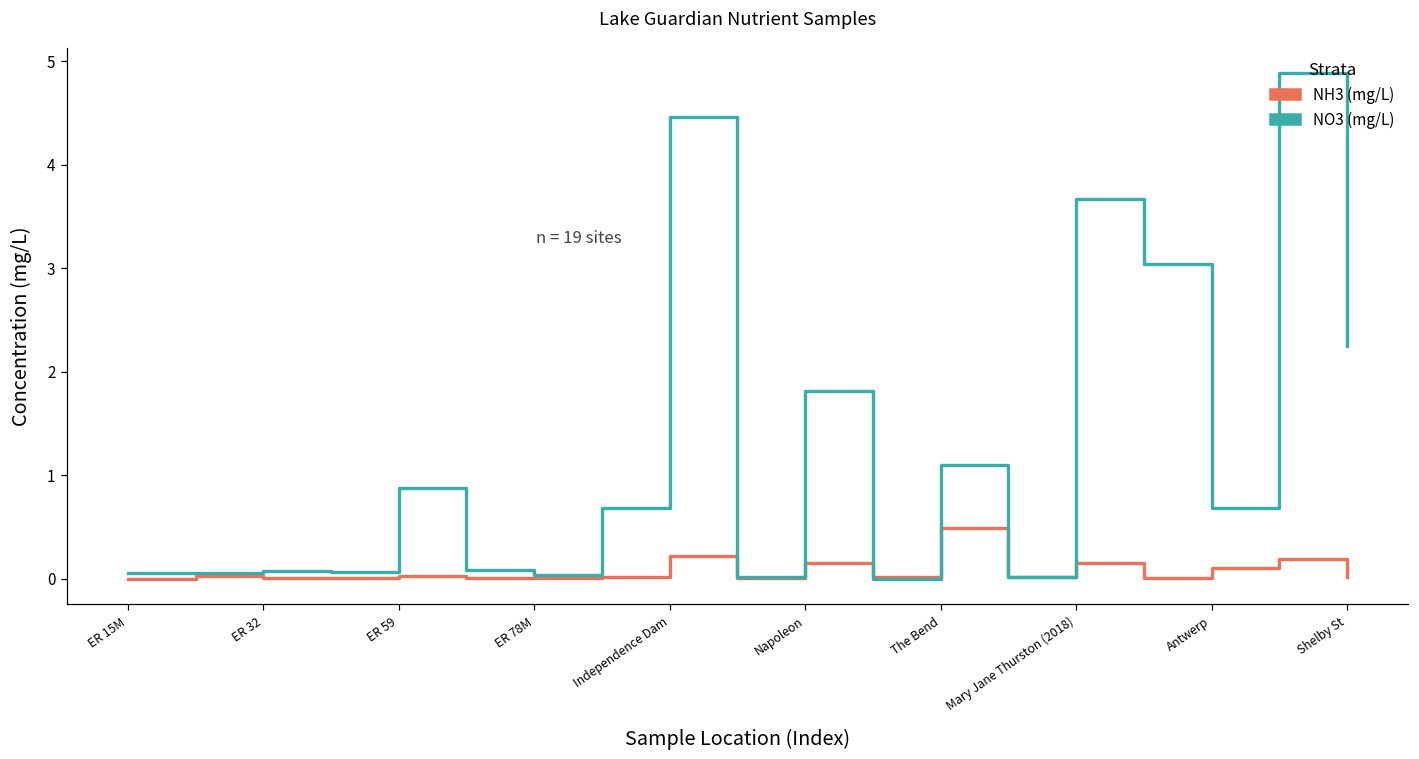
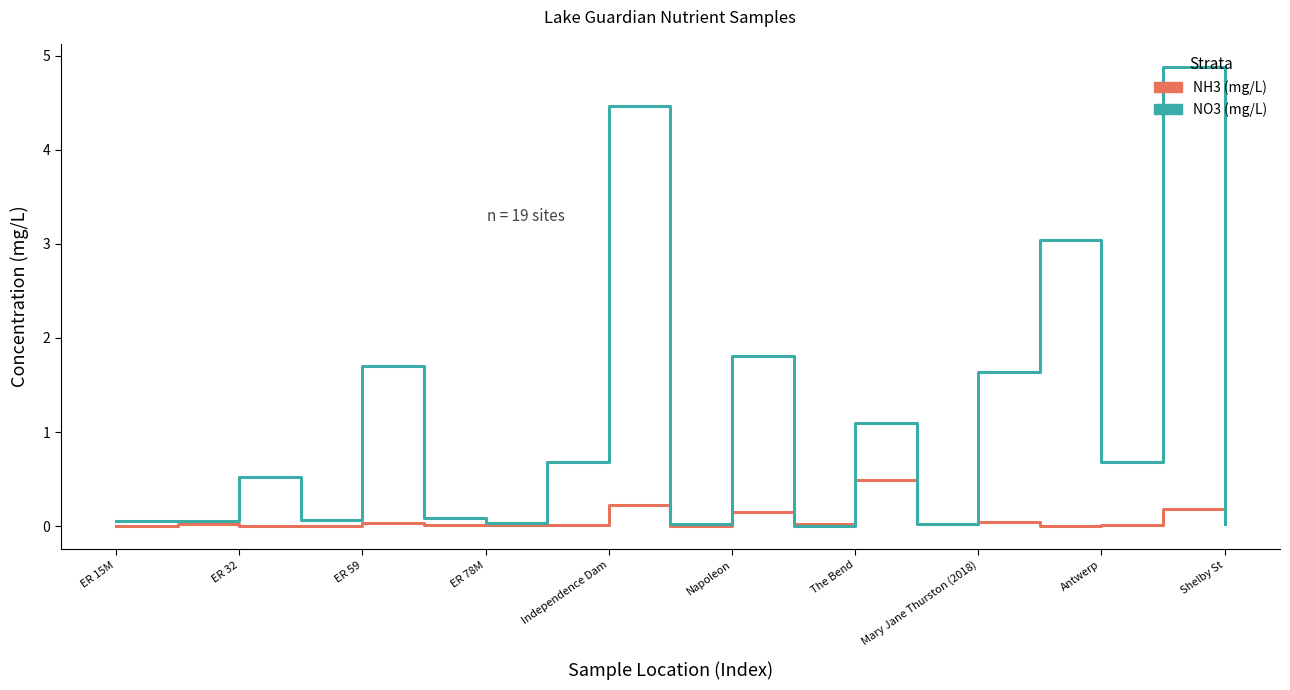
NO3 (mg/L), ER 32: 0.1 -> 0.5
NO3 (mg/L), ER 59: 0.9 -> 1.7
NH3 (mg/L), Mary Jane Thurston (2018): 0.2 -> 0.0
NO3 (mg/L), Mary Jane Thurston (2018): 3.7 -> 1.6
NH3 (mg/L), Antwerp: 0.1 -> 0.0
NH3 (mg/L), Shelby St: 0.0 -> 0.1
NO3 (mg/L), Shelby St: 2.3 -> 0.0
